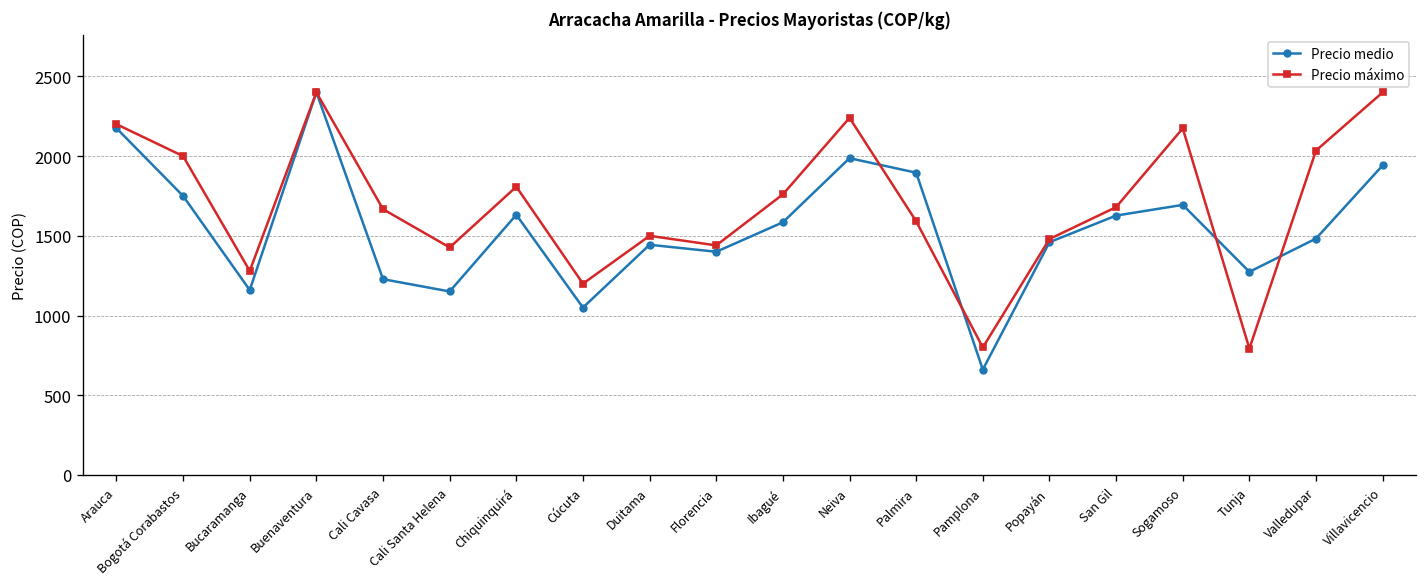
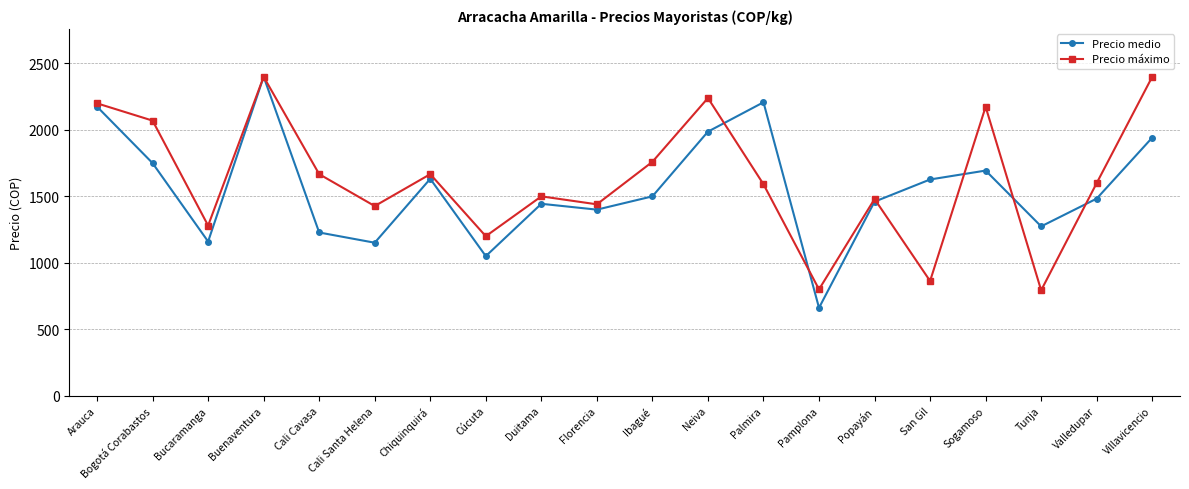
Precio máximo, Bogotá Corabastos: 2000 -> 2070
Precio máximo, Chiquinquirá: 1810 -> 1670
Precio medio, Ibagué: 1590 -> 1500
Precio medio, Palmira: 1900 -> 2210
Precio máximo, San Gil: 1680 -> 860
Precio máximo, Valledupar: 2040 -> 1600
